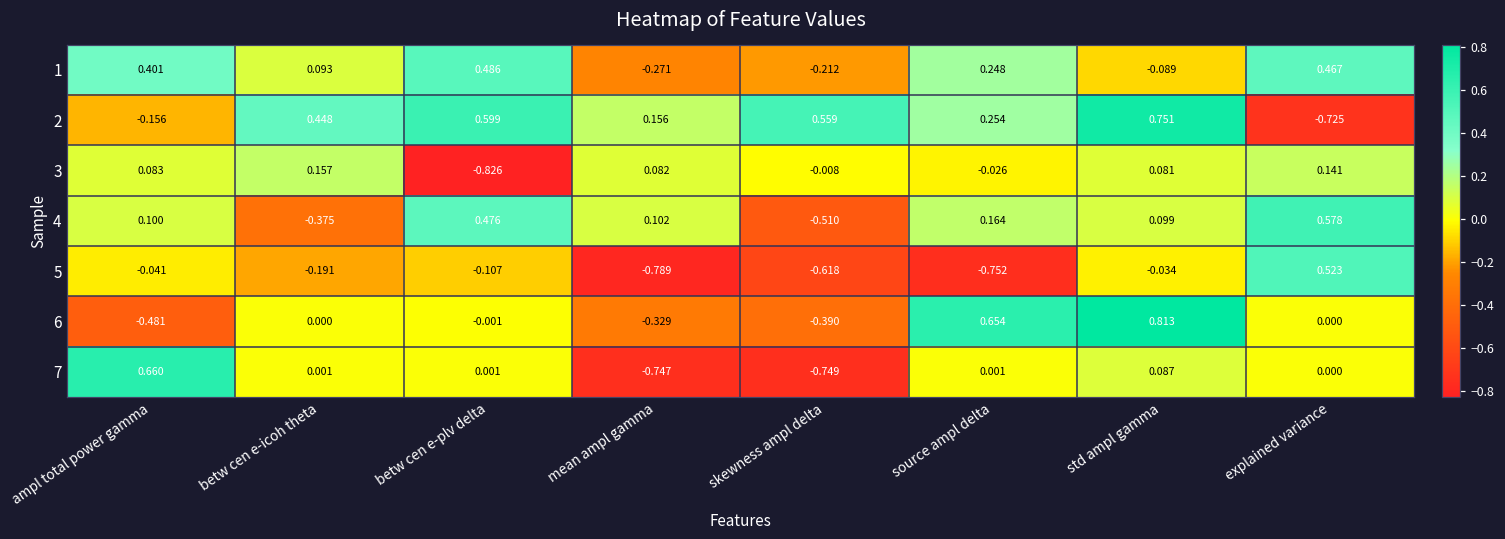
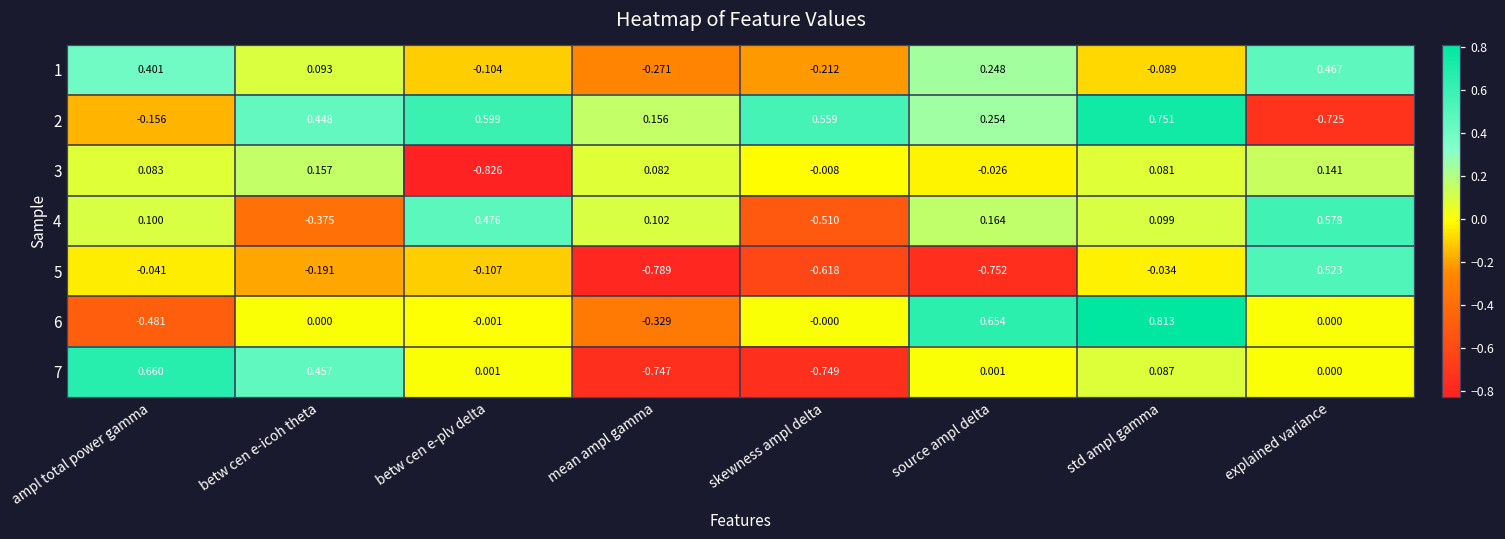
1, betw cen e-plv delta: 0.486 -> -0.104
6, skewness ampl delta: -0.390 -> -0.000
7, betw cen e-icoh theta: 0.001 -> 0.457
